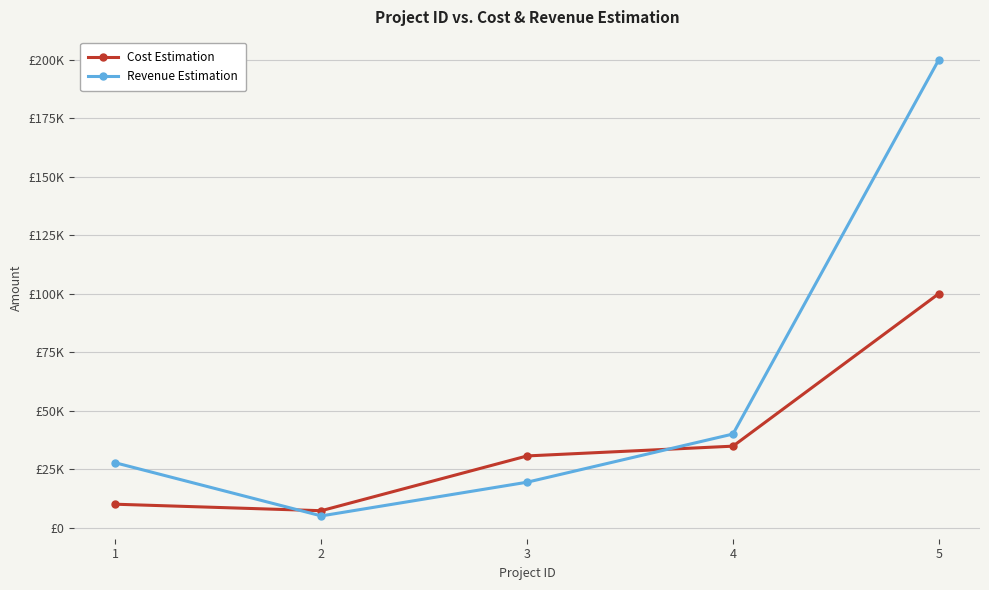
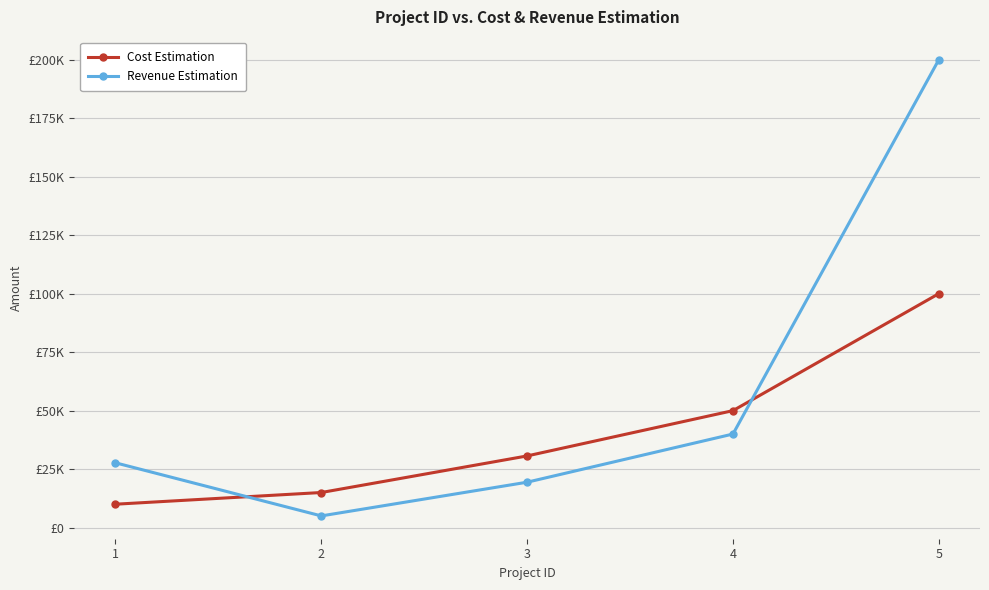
Cost Estimation, 2: £7000 -> £15000
Cost Estimation, 4: £35000 -> £50000
